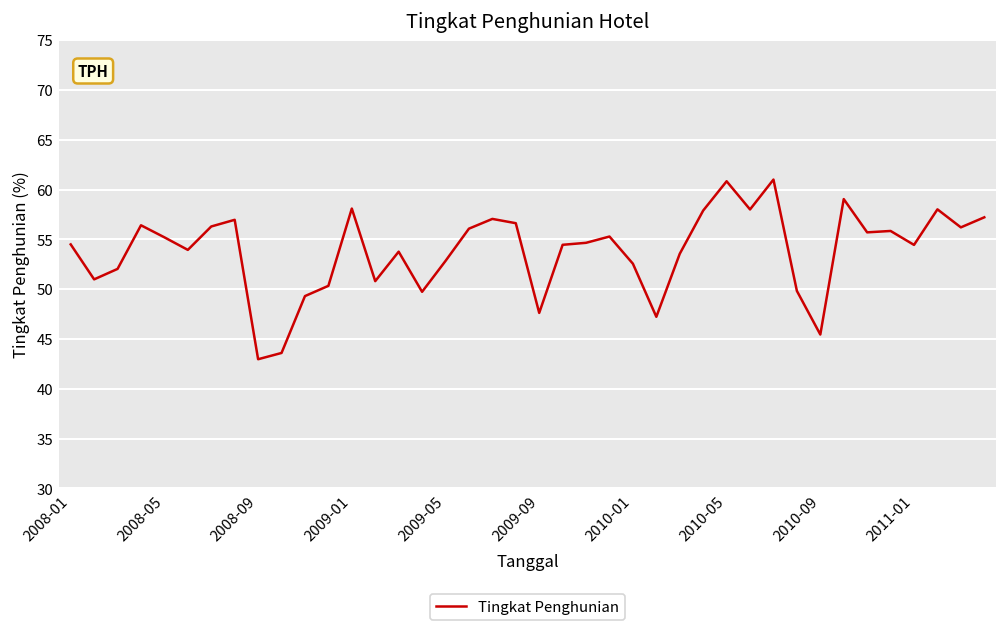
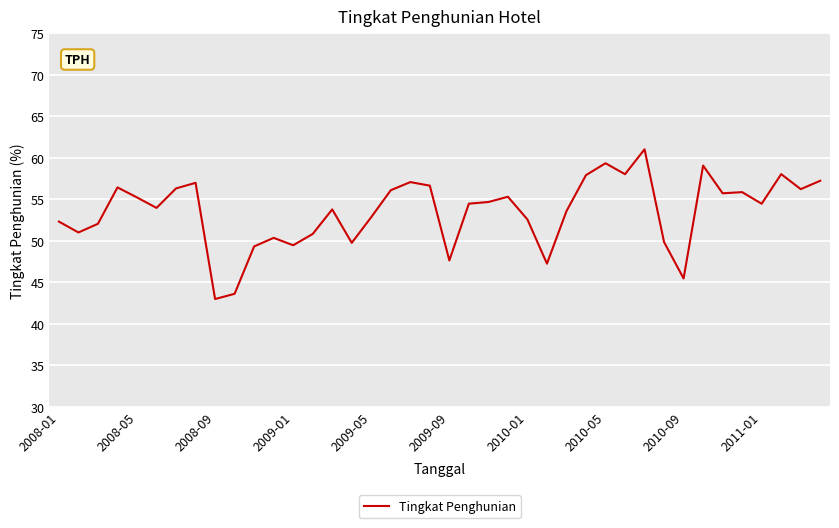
2008-01: 54 -> 52
2009-01: 58 -> 49
2010-05: 61 -> 59
